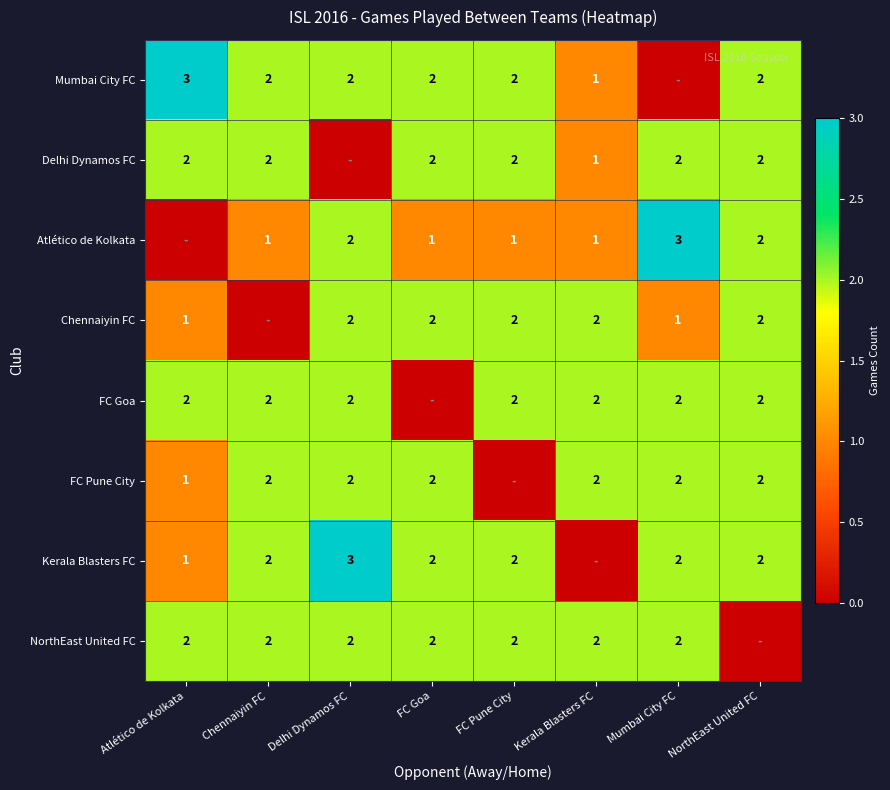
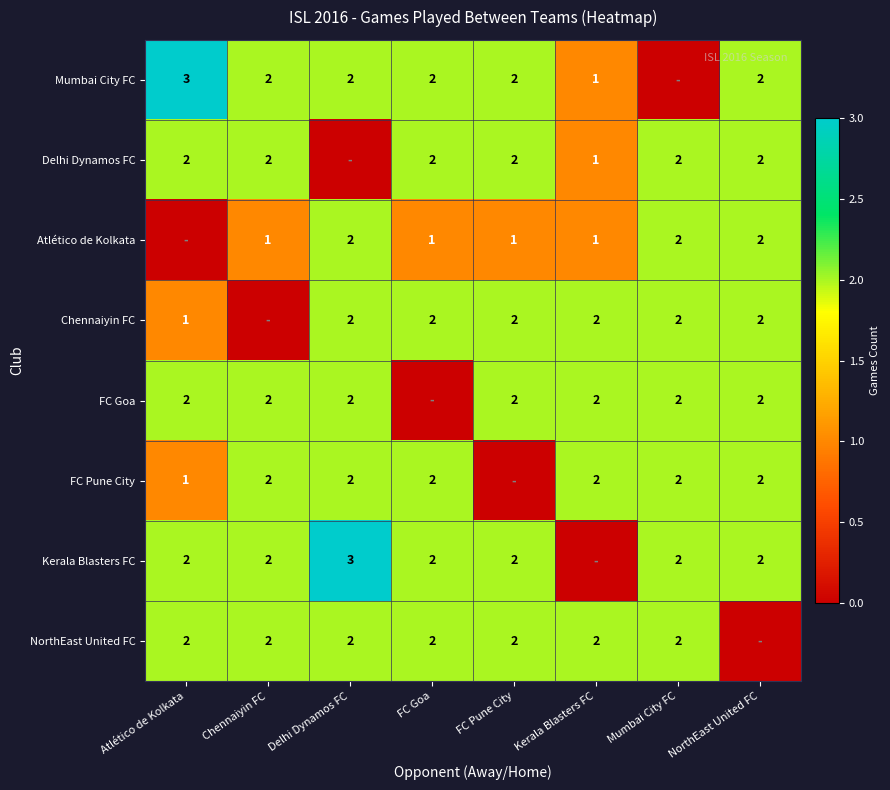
Atlético de Kolkata, Mumbai City FC: 3 -> 2
Chennaiyin FC, Mumbai City FC: 1 -> 2
Kerala Blasters FC, Atlético de Kolkata: 1 -> 2
